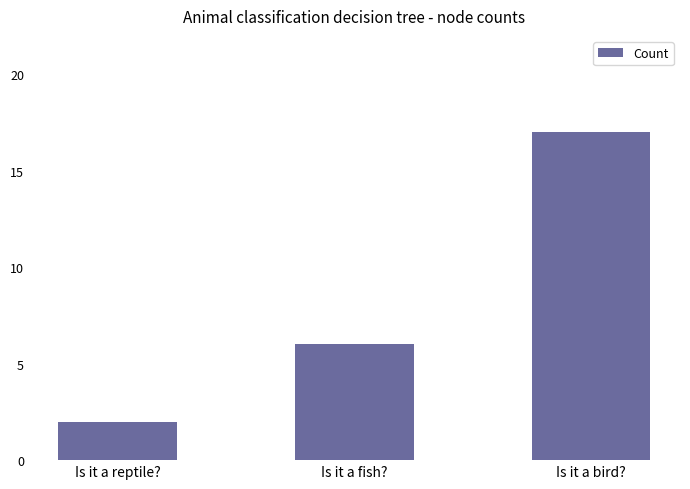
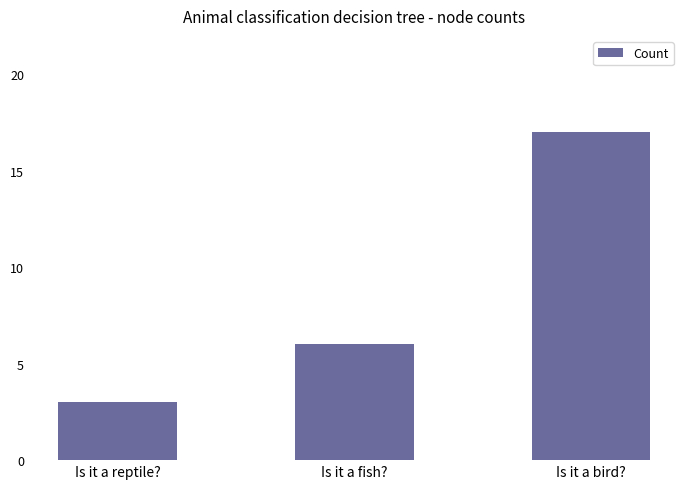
Is it a reptile?: 2 -> 3
